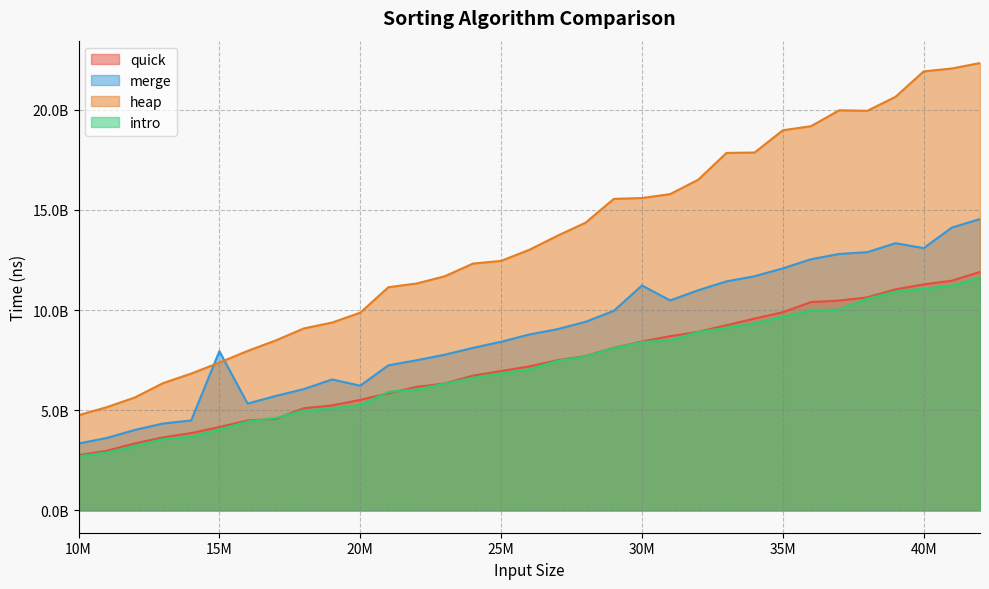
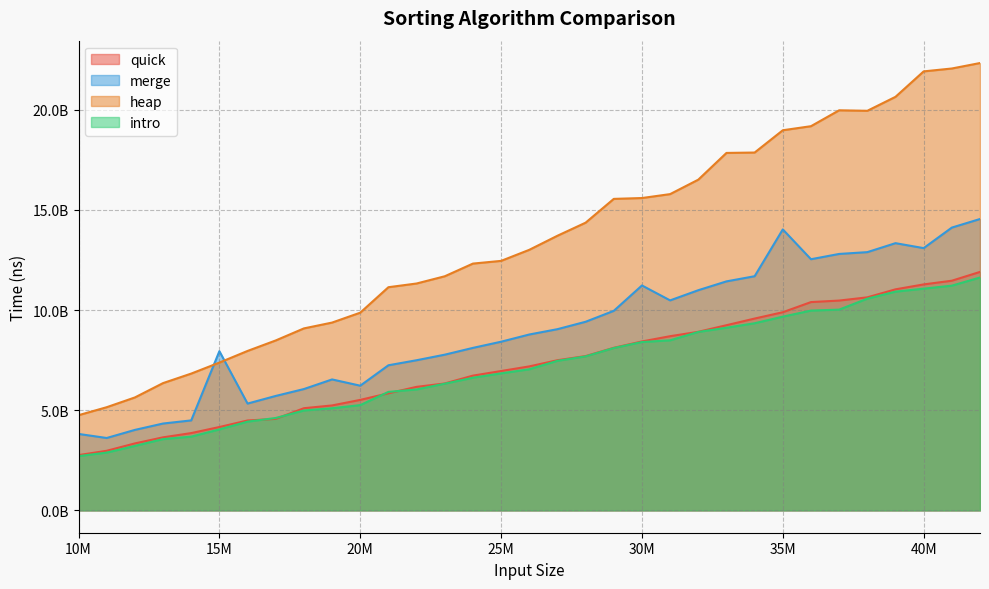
merge, 10M: 3300000000 -> 3800000000
merge, 35M: 12100000000 -> 14000000000
